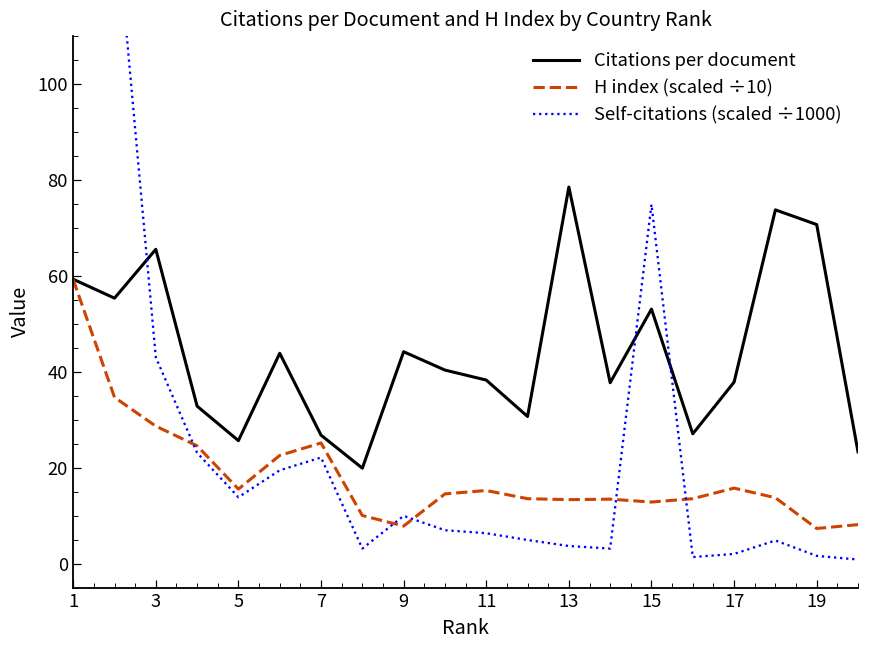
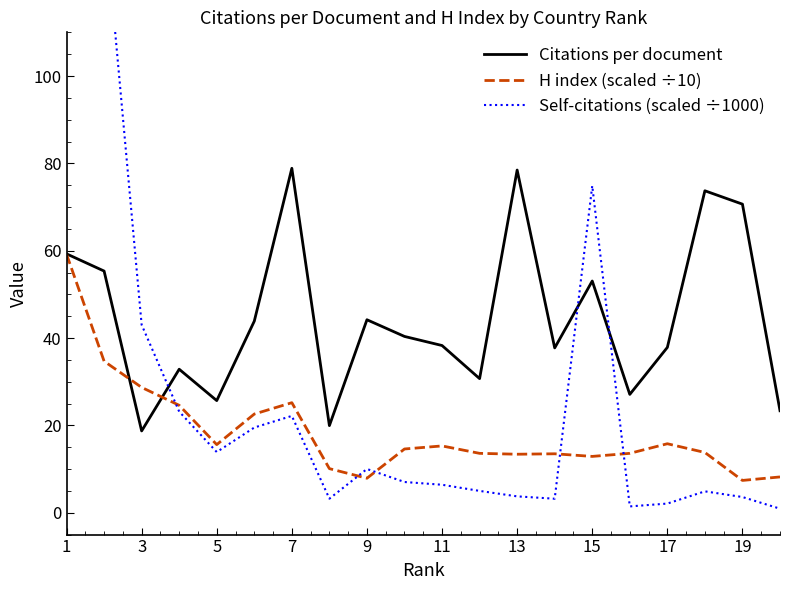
Citations per document, 3: 66 -> 19
Citations per document, 7: 27 -> 79
Self-citations (scaled ÷1000), 19: 2 -> 4
